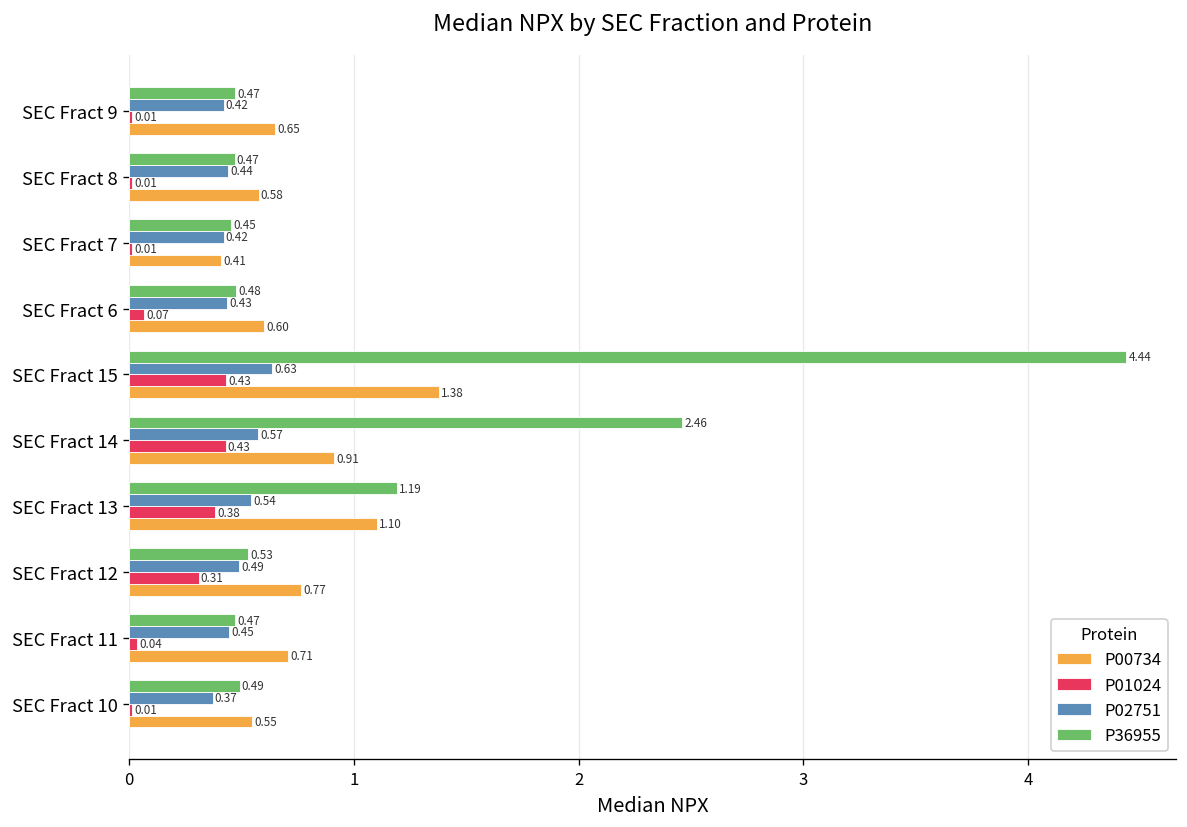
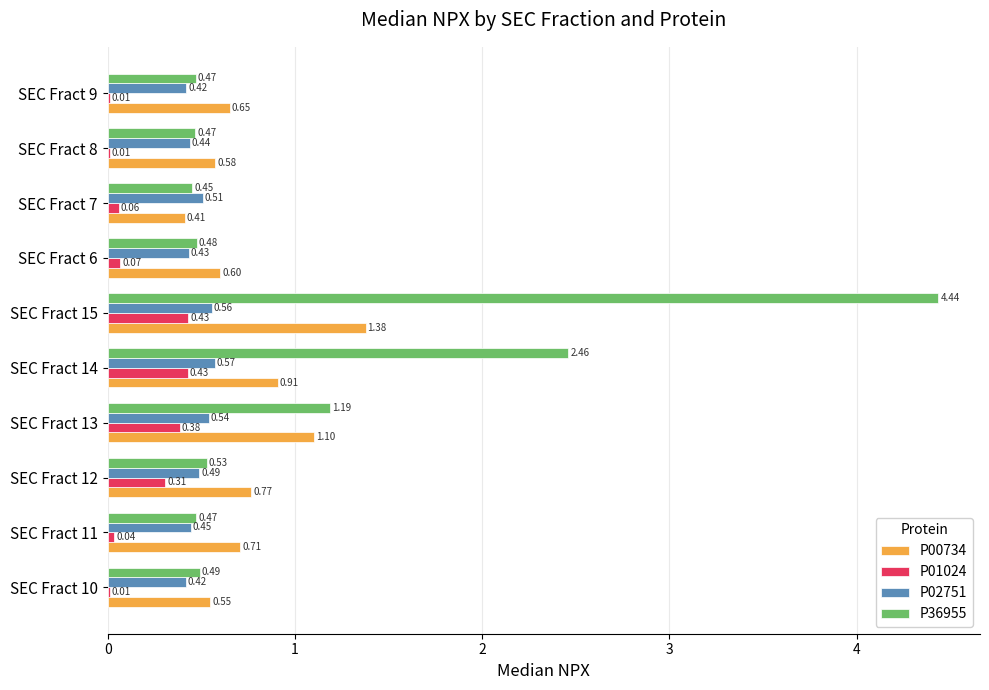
P02751, SEC Fract 7: 0.42 -> 0.51
P01024, SEC Fract 7: 0.01 -> 0.06
P02751, SEC Fract 15: 0.63 -> 0.56
P02751, SEC Fract 10: 0.37 -> 0.42
